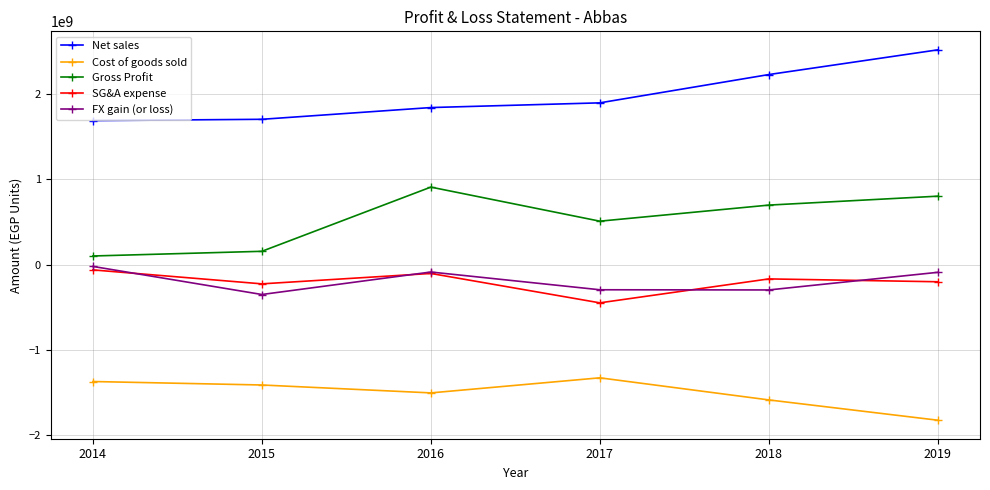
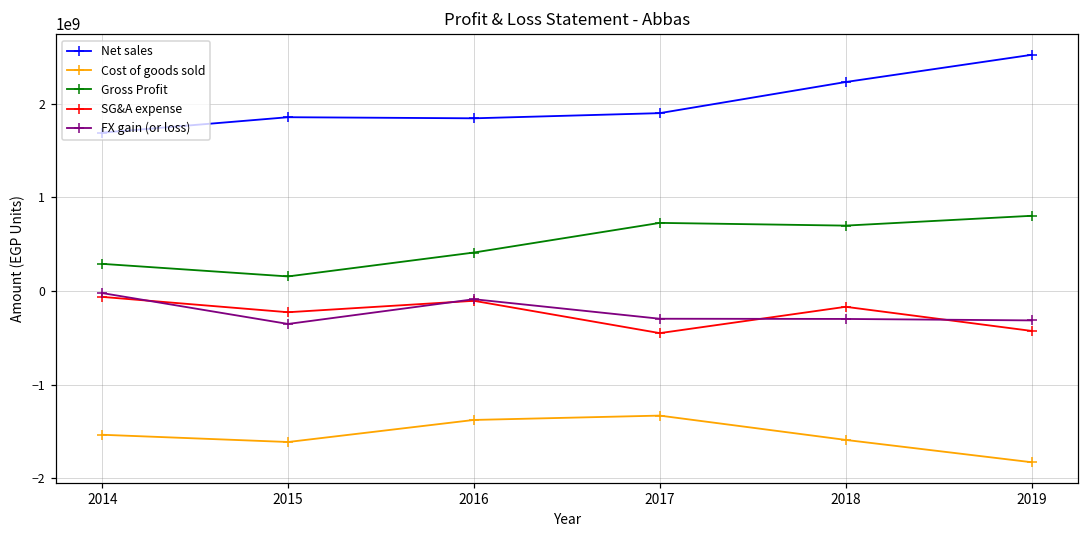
Cost of goods sold, 2014: -1400000000 -> -1500000000
Gross Profit, 2014: 100000000 -> 300000000
Net sales, 2015: 1700000000 -> 1900000000
Cost of goods sold, 2015: -1400000000 -> -1600000000
Cost of goods sold, 2016: -1500000000 -> -1400000000
Gross Profit, 2016: 900000000 -> 400000000
Gross Profit, 2017: 500000000 -> 700000000
SG&A expense, 2019: -200000000 -> -400000000
FX gain (or loss), 2019: -100000000 -> -300000000
